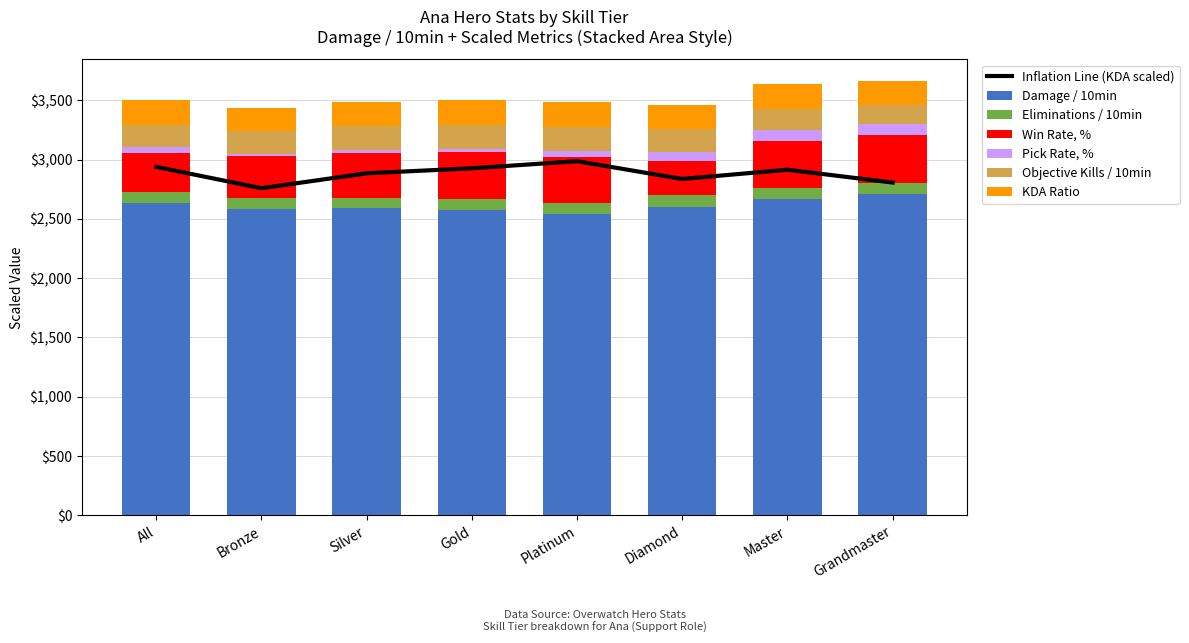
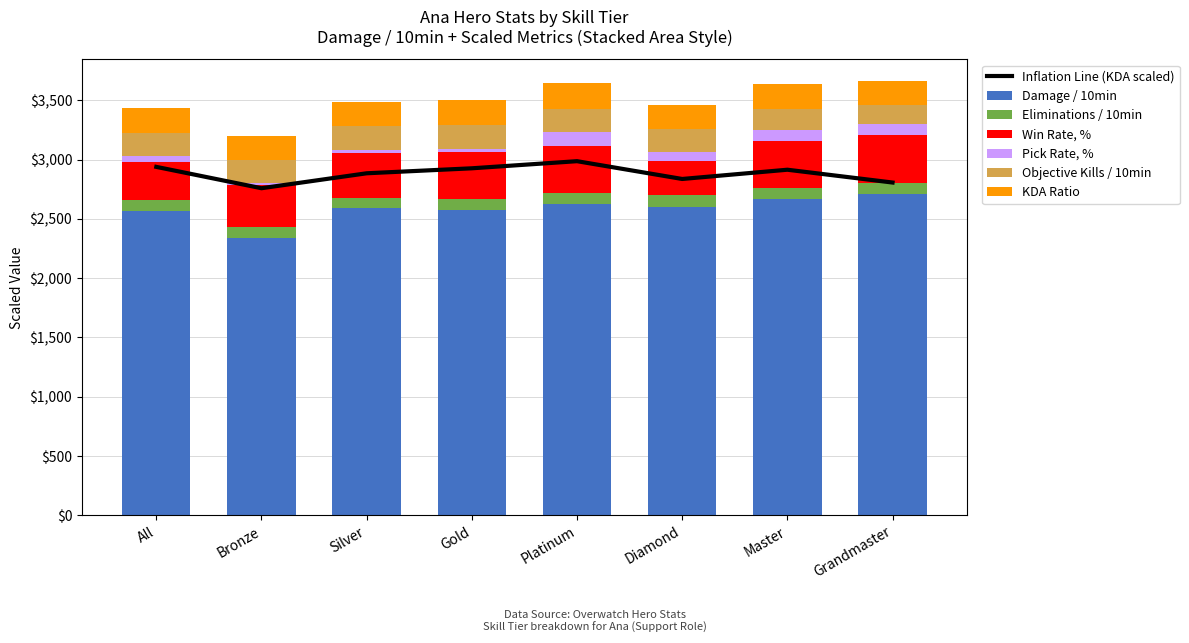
Damage / 10min, All: $2,640 -> $2,560
Damage / 10min, Bronze: $2,590 -> $2,340
Damage / 10min, Platinum: $2,540 -> $2,630
Pick Rate, %, Platinum: $50 -> $120
